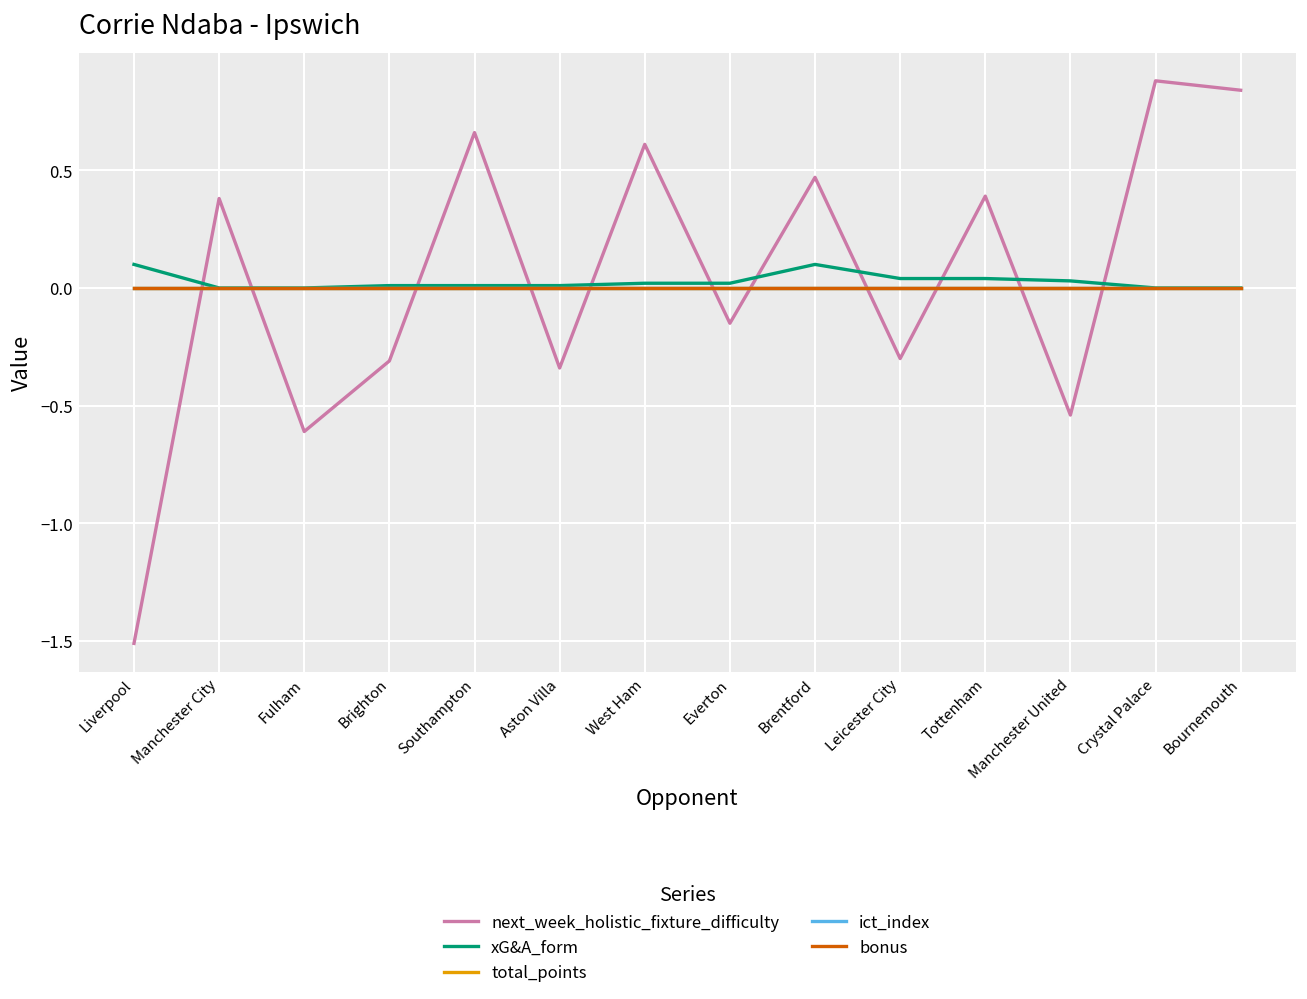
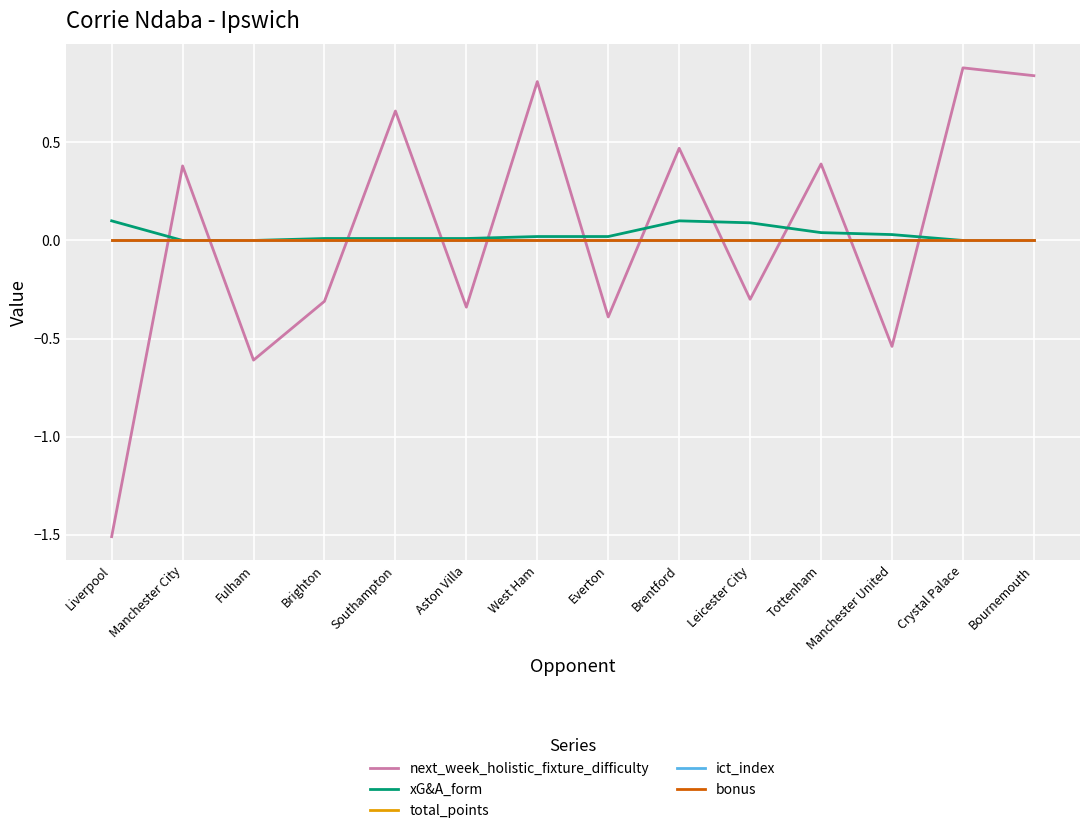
next_week_holistic_fixture_difficulty, West Ham: 0.61 -> 0.81
next_week_holistic_fixture_difficulty, Everton: -0.15 -> -0.39
xG&A_form, Leicester City: 0.04 -> 0.09
